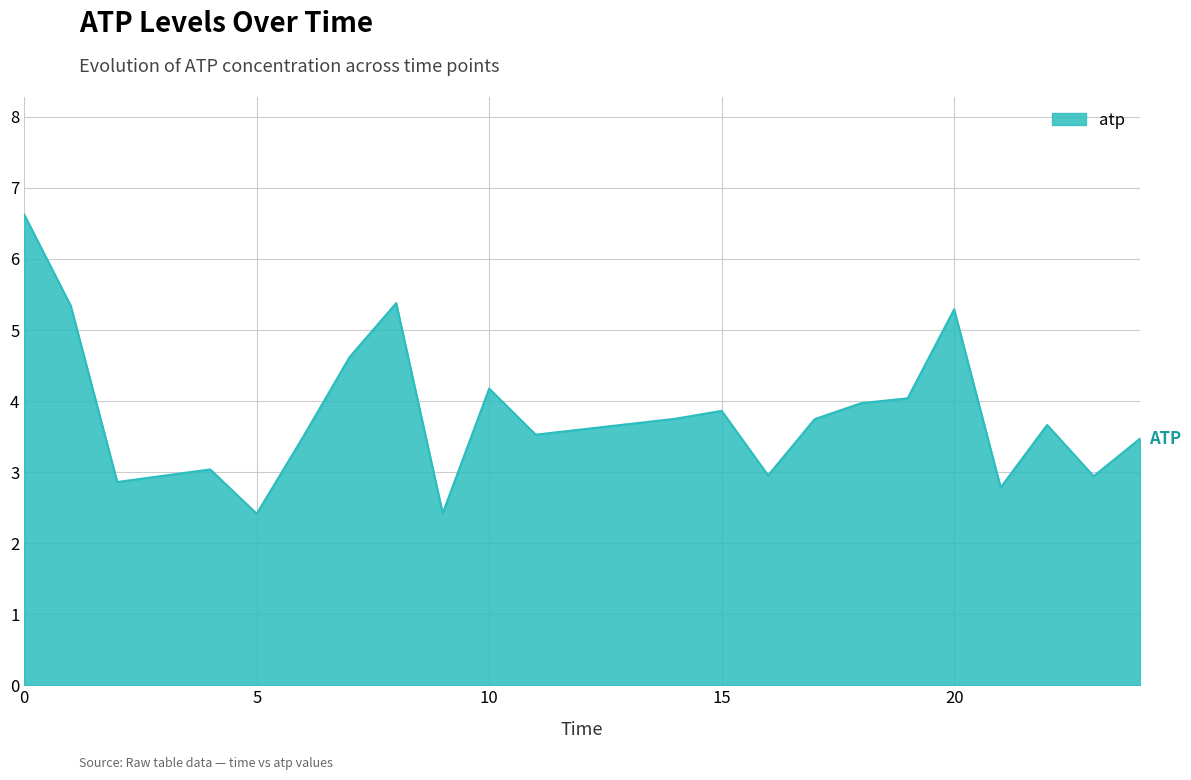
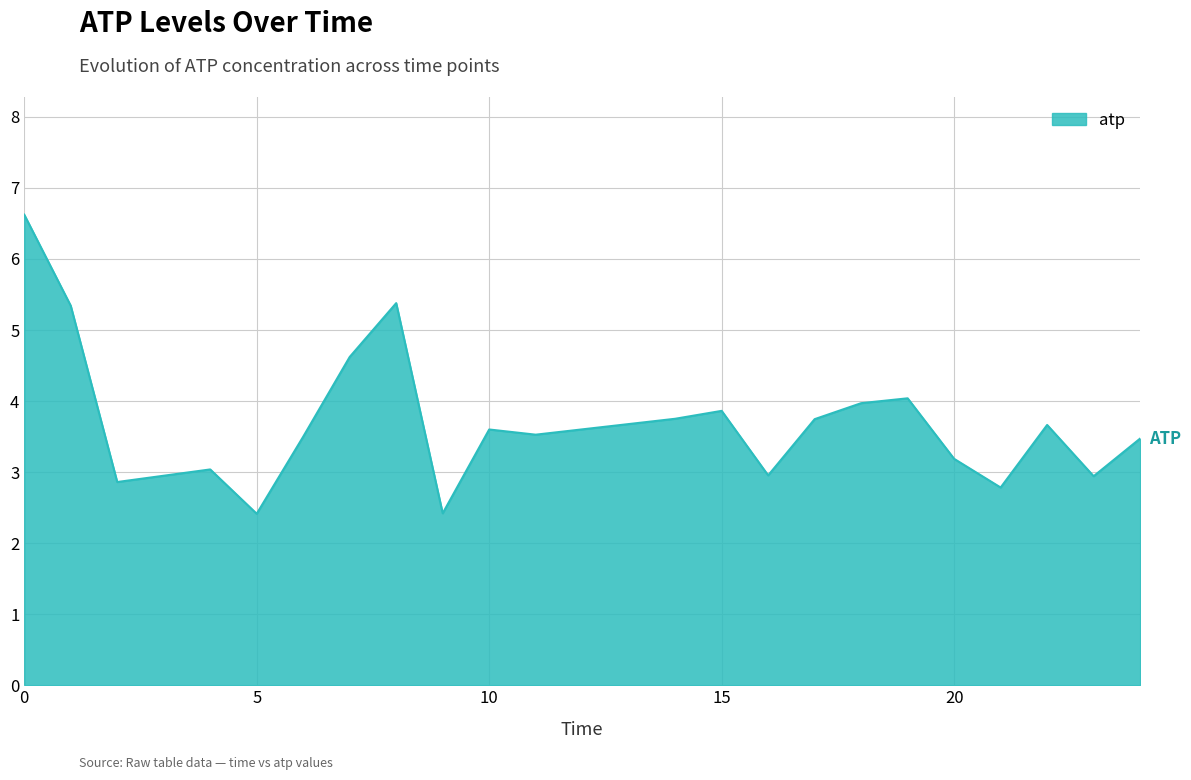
10: 4.2 -> 3.6
20: 5.3 -> 3.2
